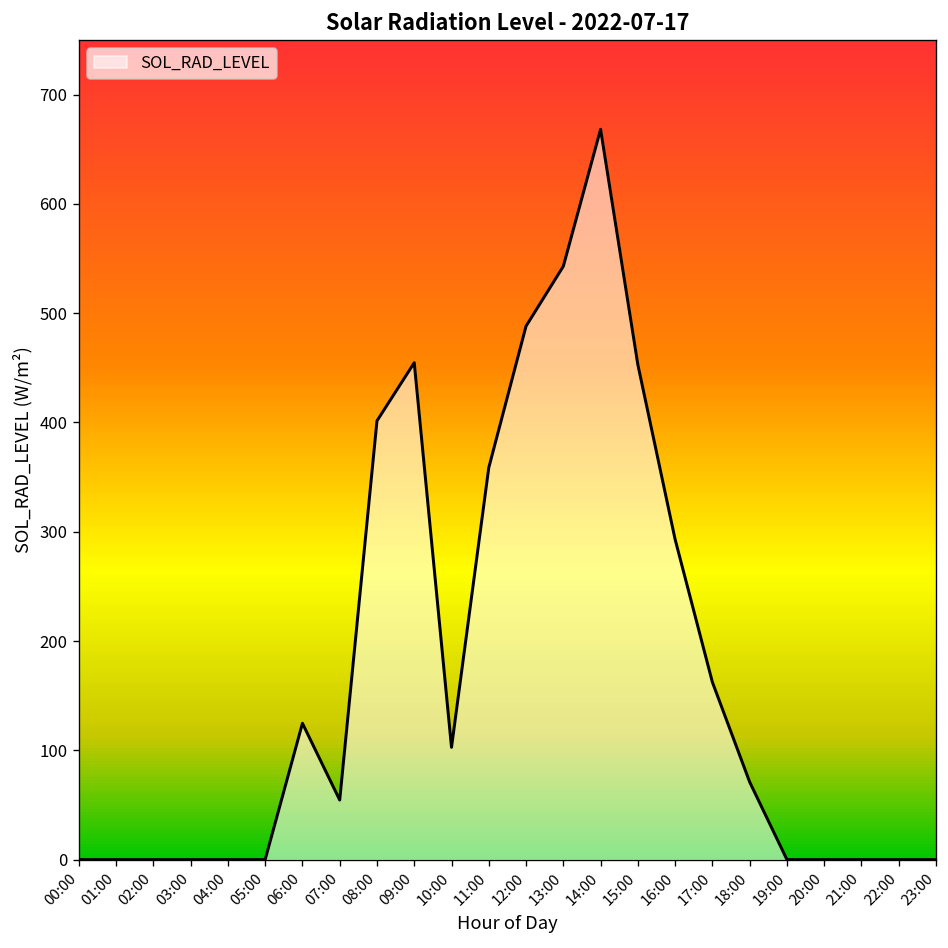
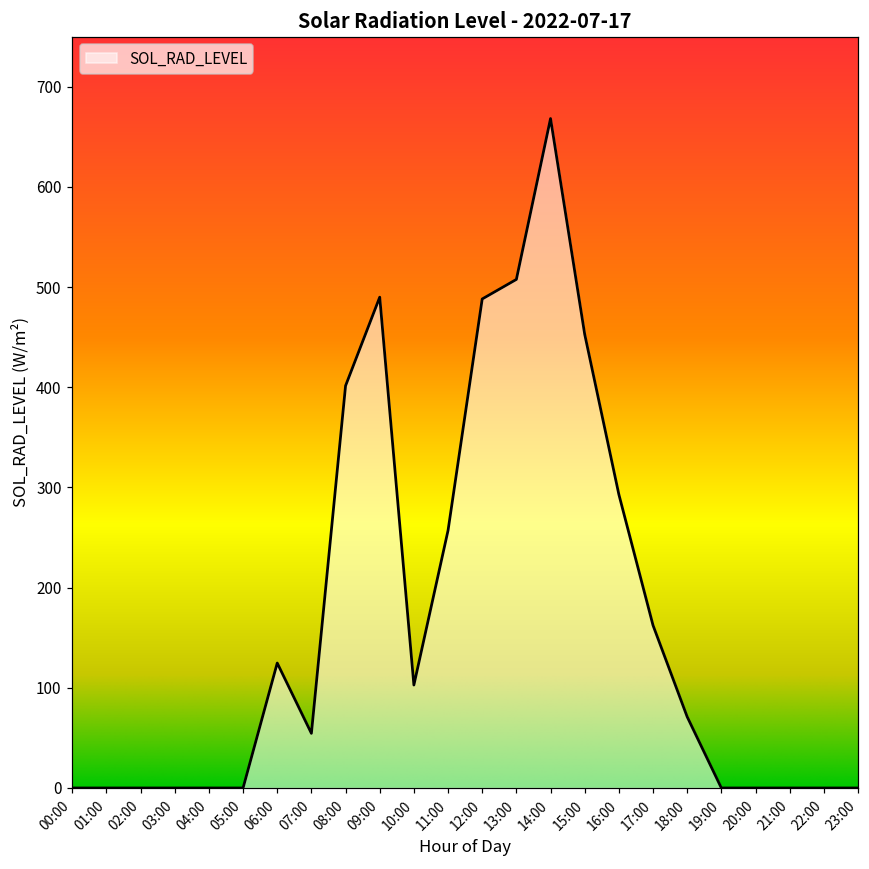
09:00: 450 -> 490
11:00: 360 -> 260
13:00: 540 -> 510
